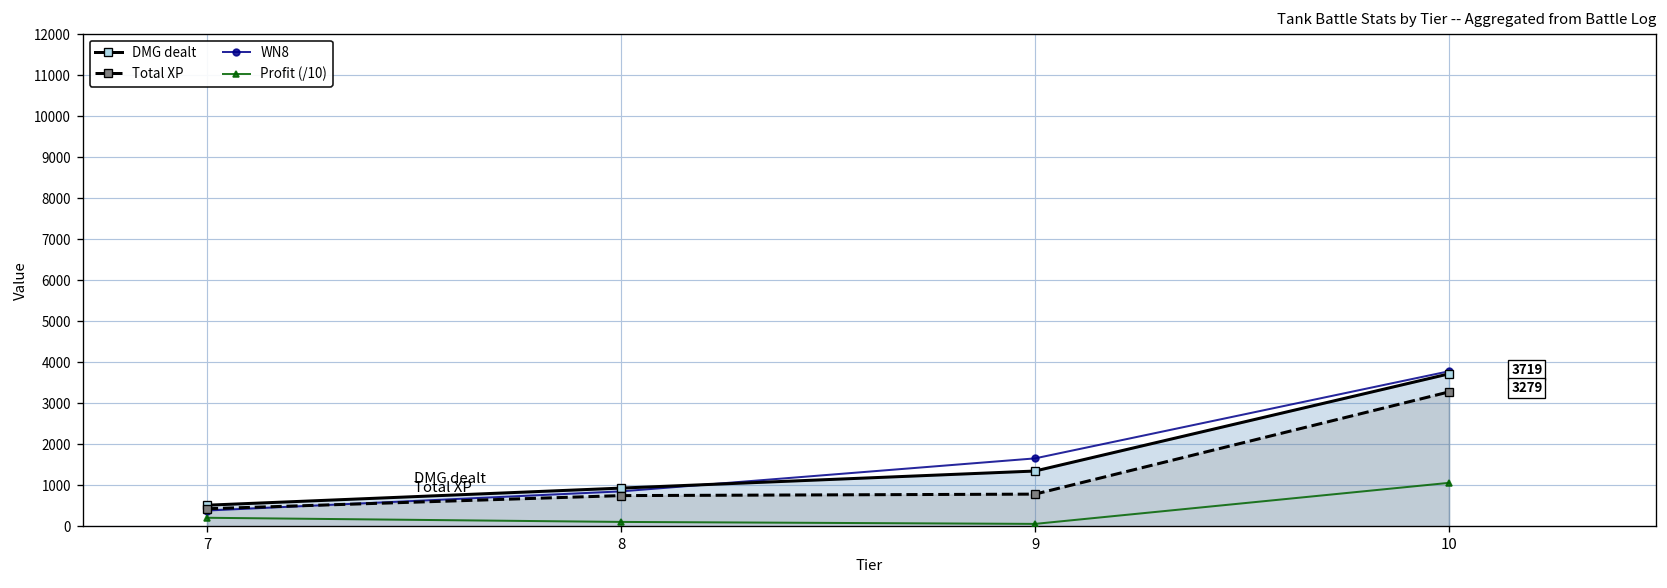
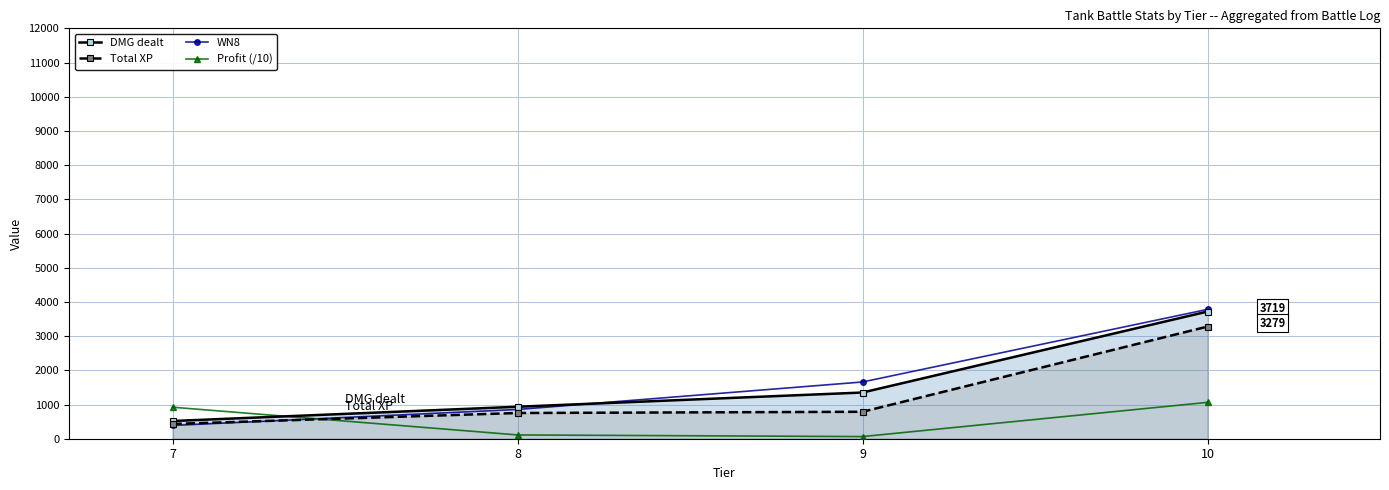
Profit (/10), 7: 200 -> 900
